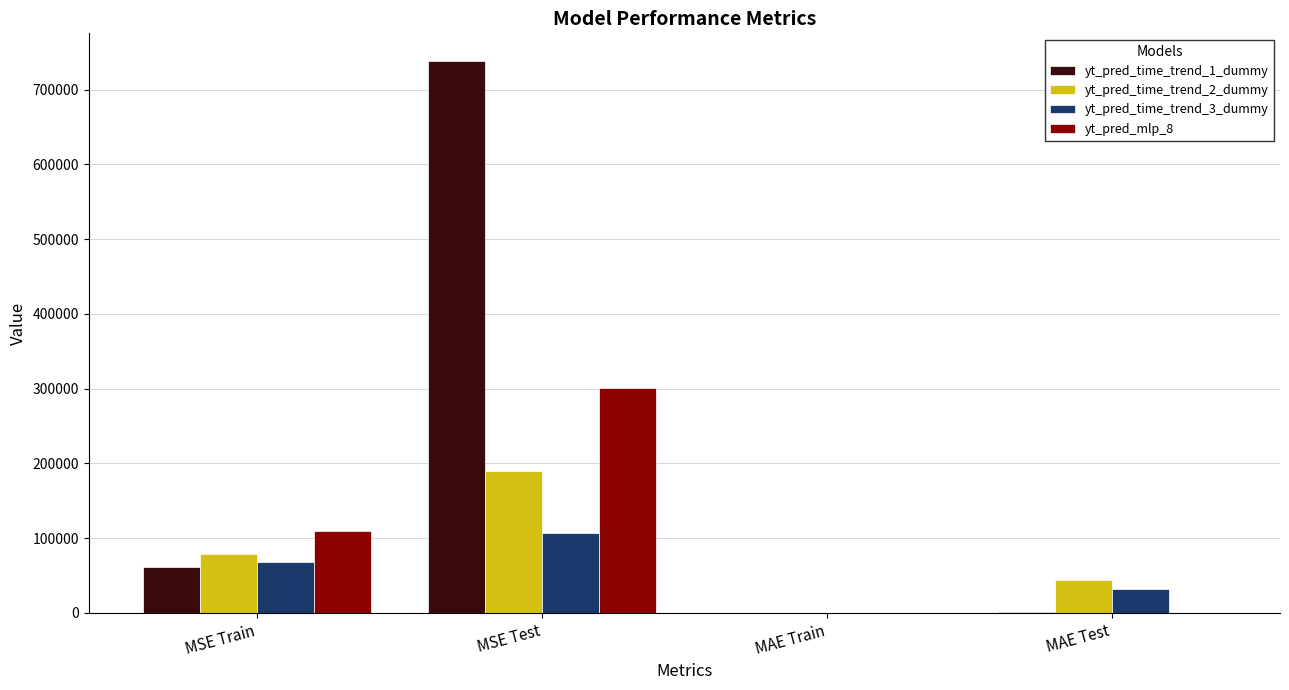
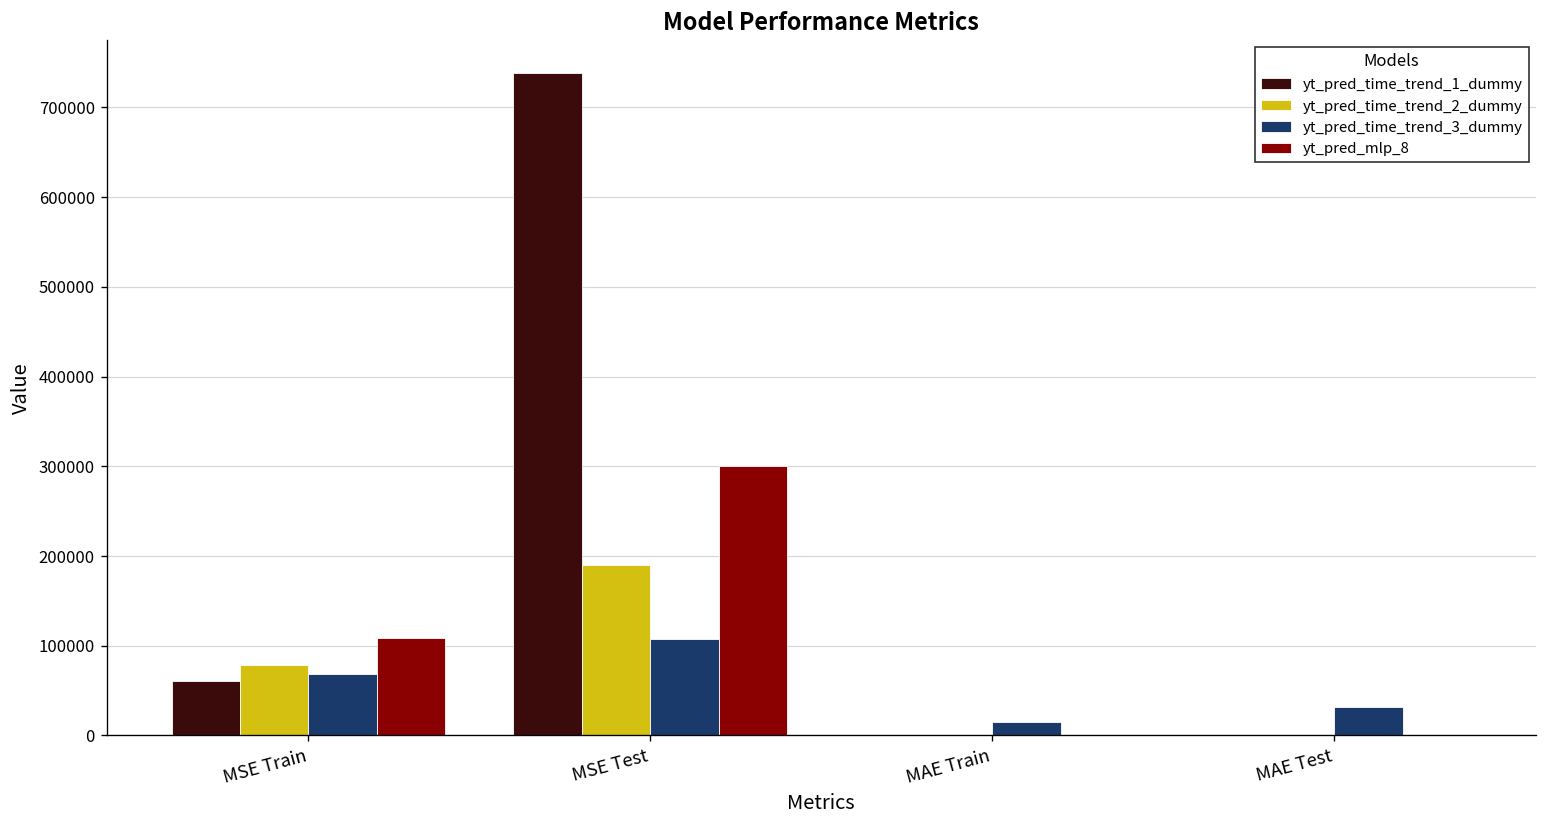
yt_pred_time_trend_3_dummy, MAE Train: 0 -> 20000
yt_pred_time_trend_2_dummy, MAE Test: 40000 -> 0
